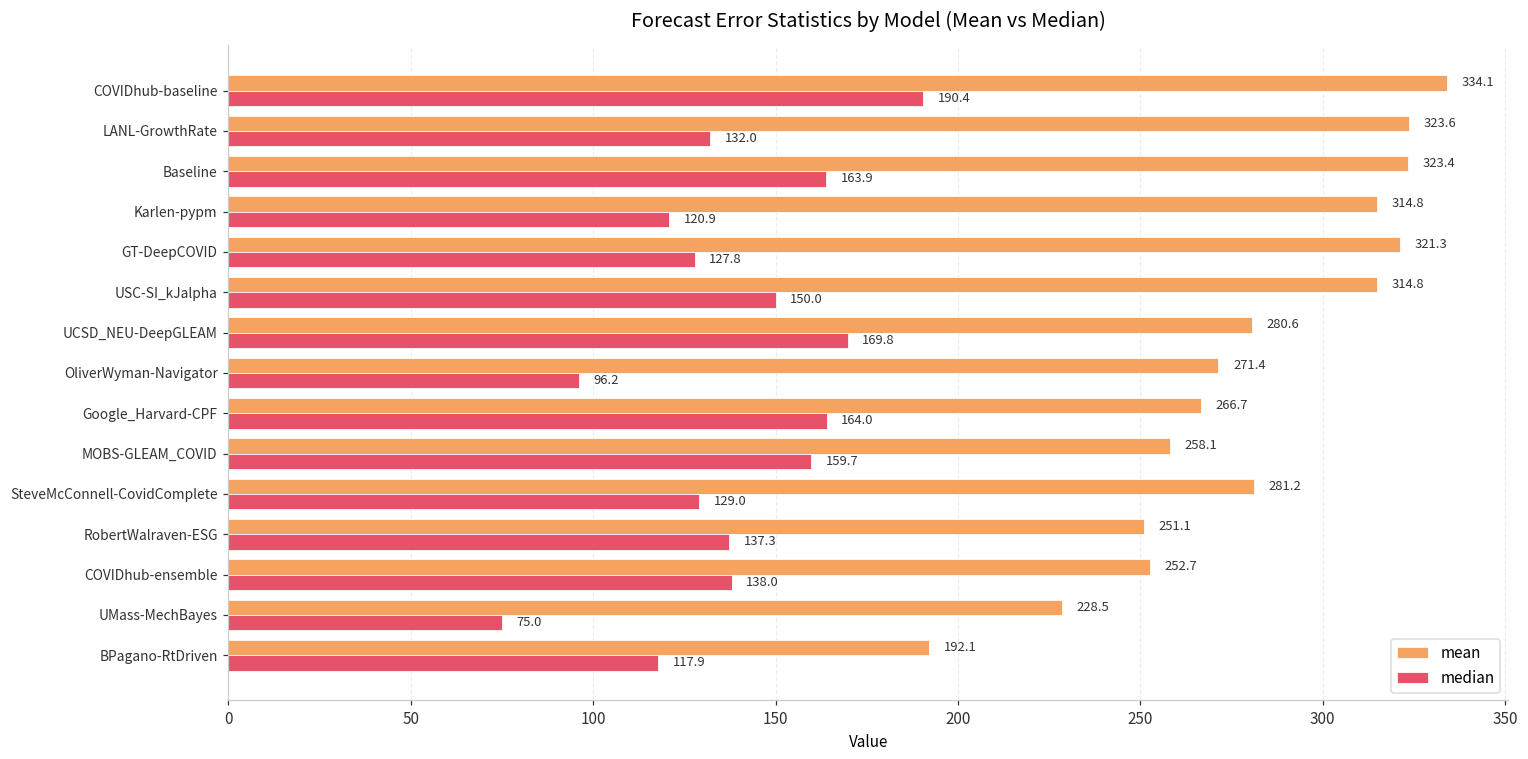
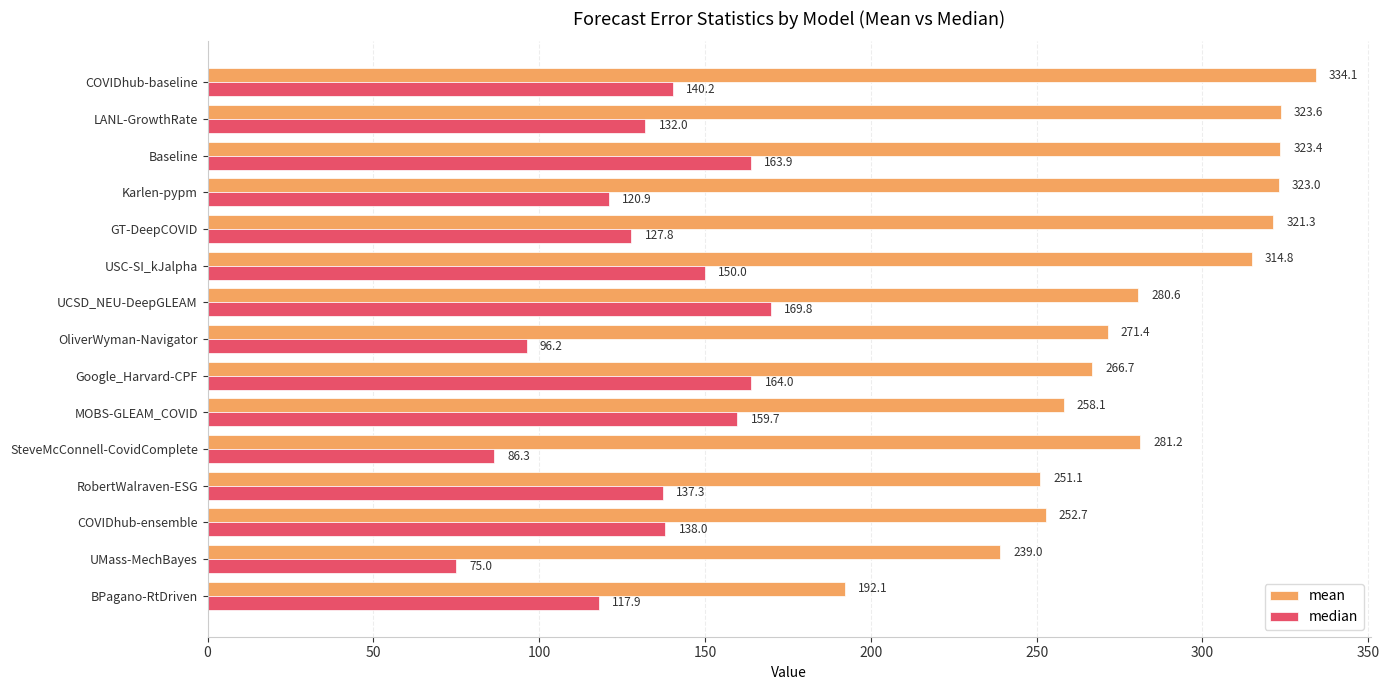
median, COVIDhub-baseline: 190.4 -> 140.2
mean, Karlen-pypm: 314.8 -> 323.0
median, SteveMcConnell-CovidComplete: 129.0 -> 86.3
mean, UMass-MechBayes: 228.5 -> 239.0
